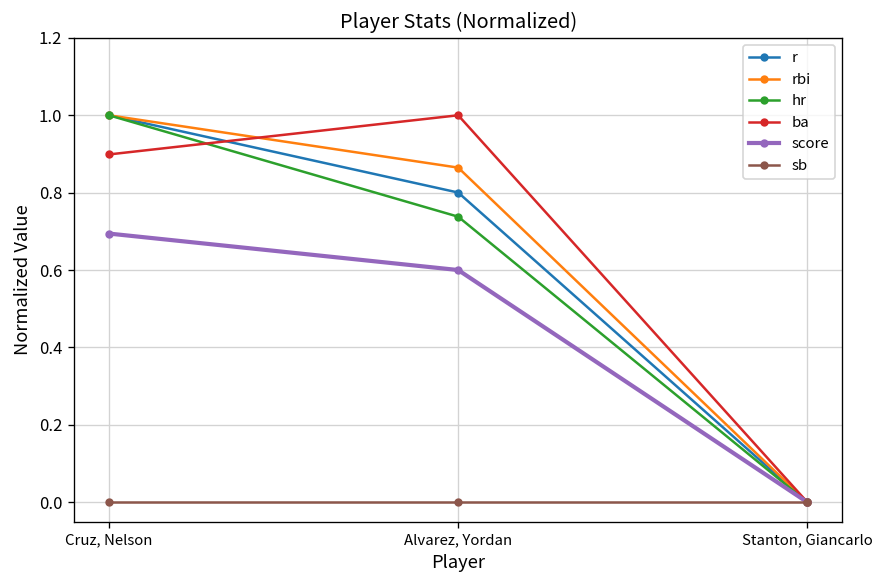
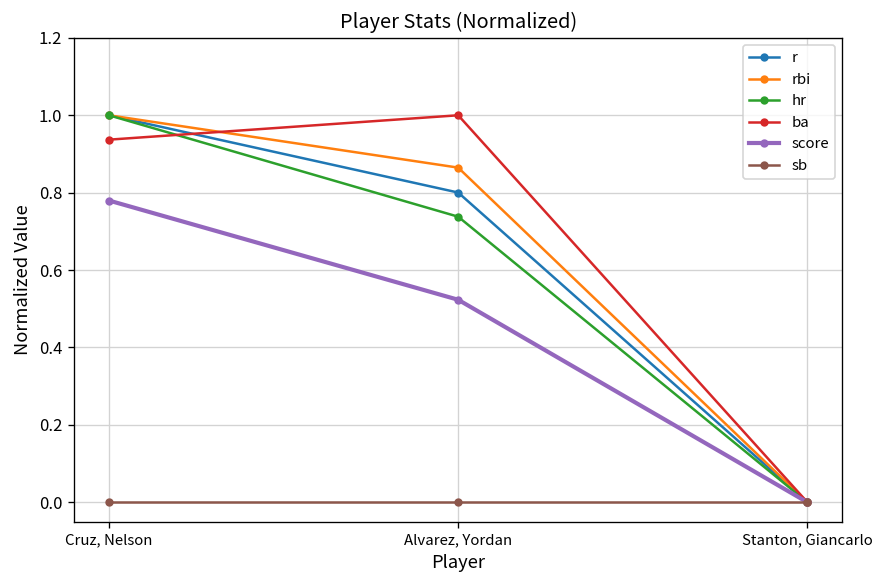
ba, Cruz, Nelson: 0.90 -> 0.94
score, Cruz, Nelson: 0.69 -> 0.78
score, Alvarez, Yordan: 0.60 -> 0.52
